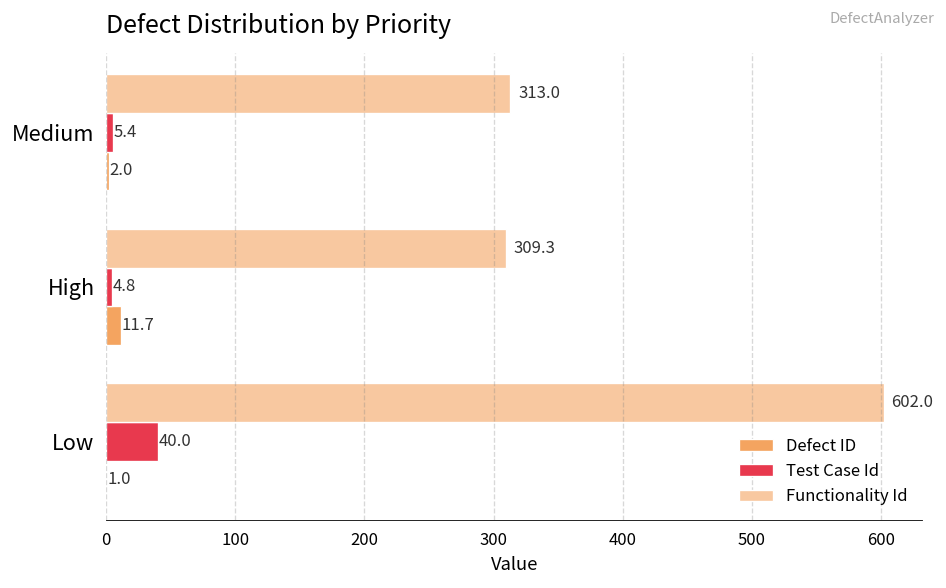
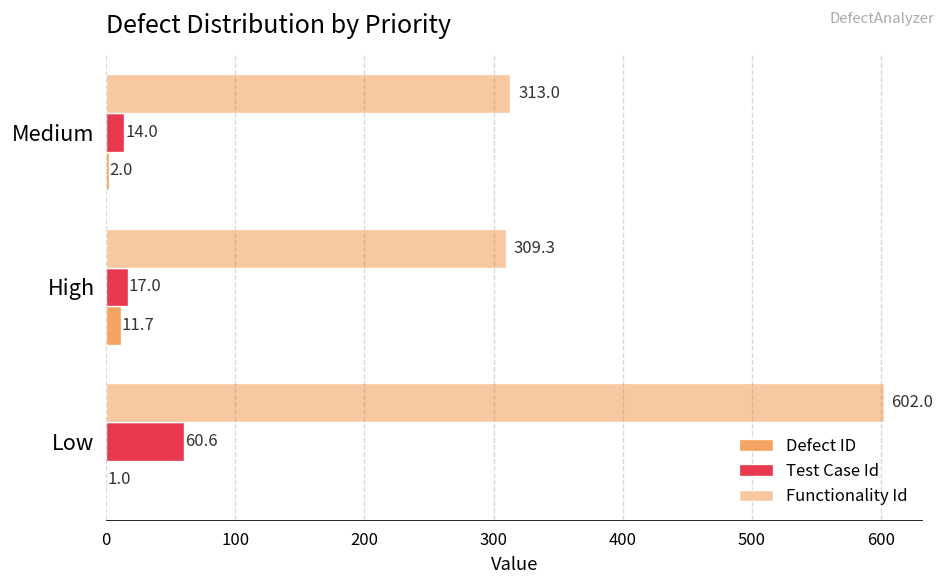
Test Case Id, Medium: 5.4 -> 14.0
Test Case Id, High: 4.8 -> 17.0
Test Case Id, Low: 40.0 -> 60.6
